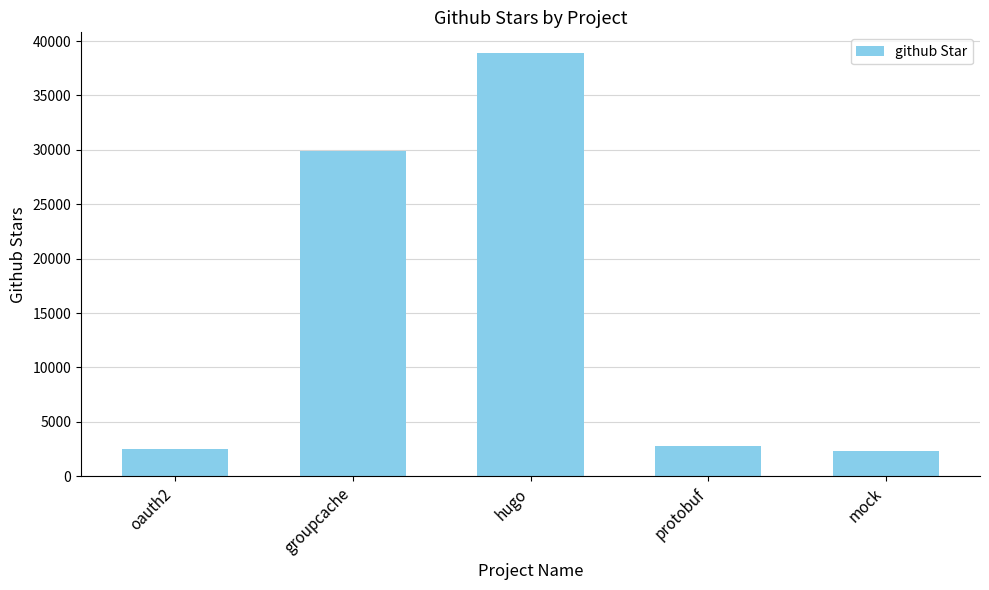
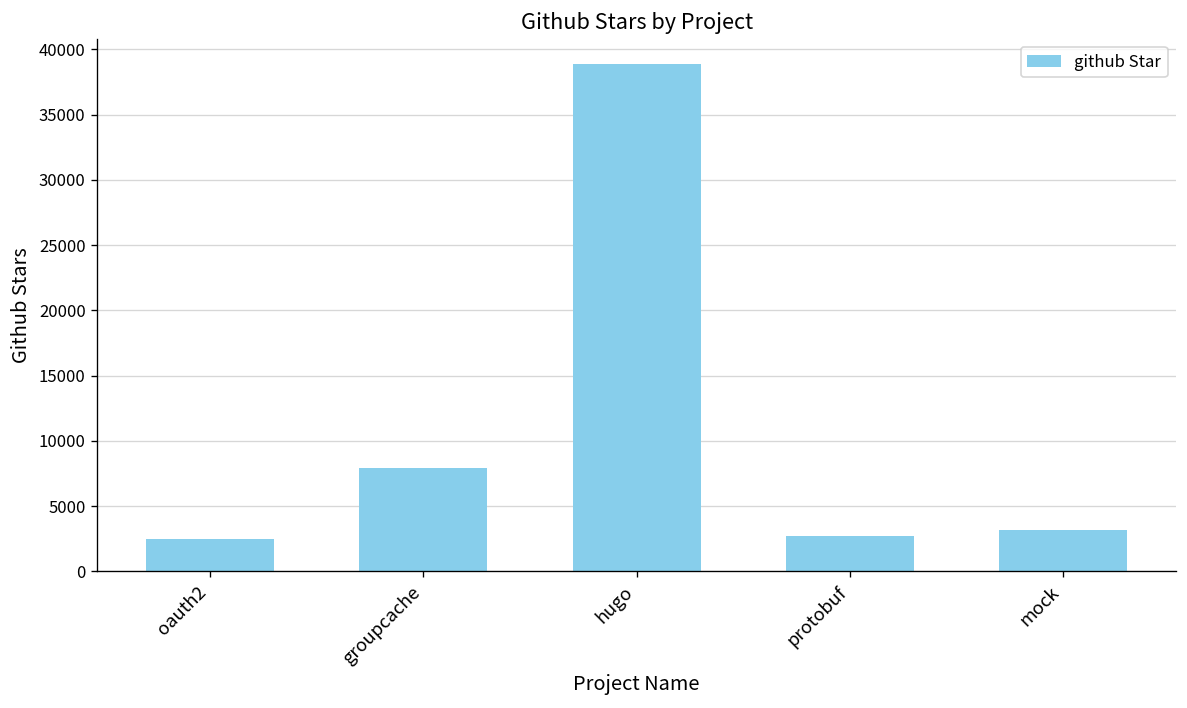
groupcache: 29900 -> 7900
mock: 2300 -> 3100
